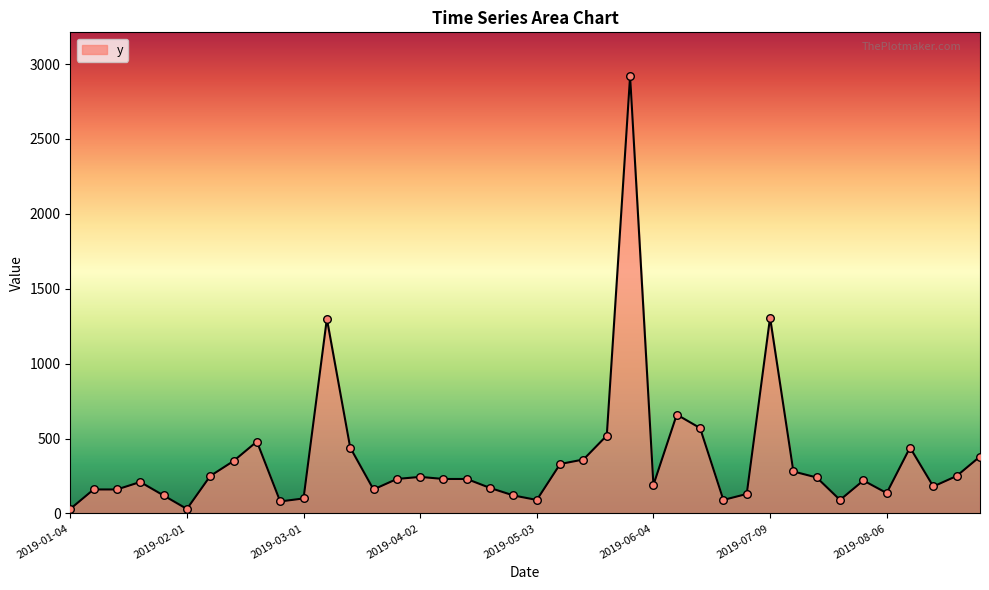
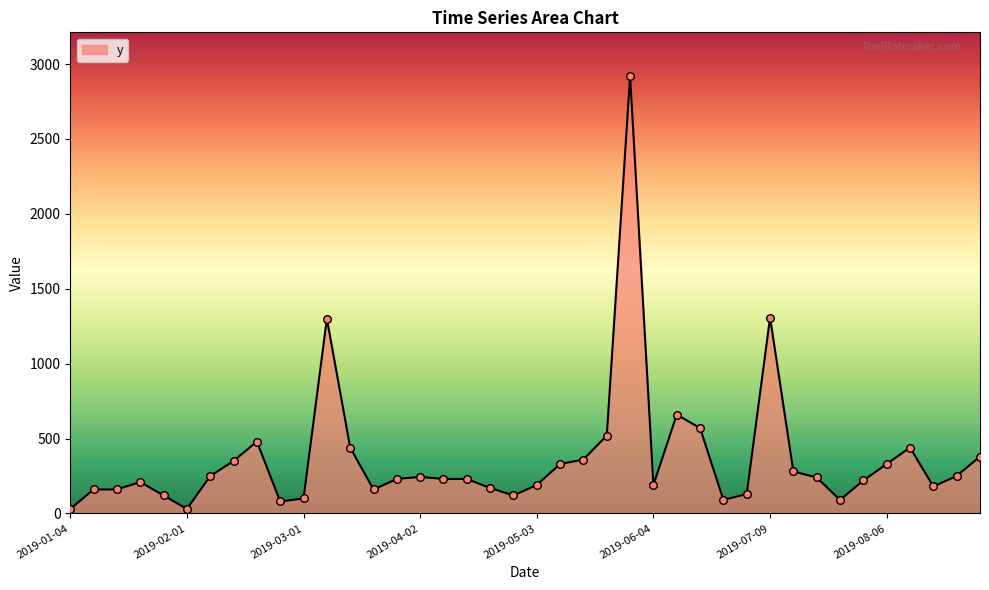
2019-05-03: 90 -> 190
2019-08-06: 140 -> 330
